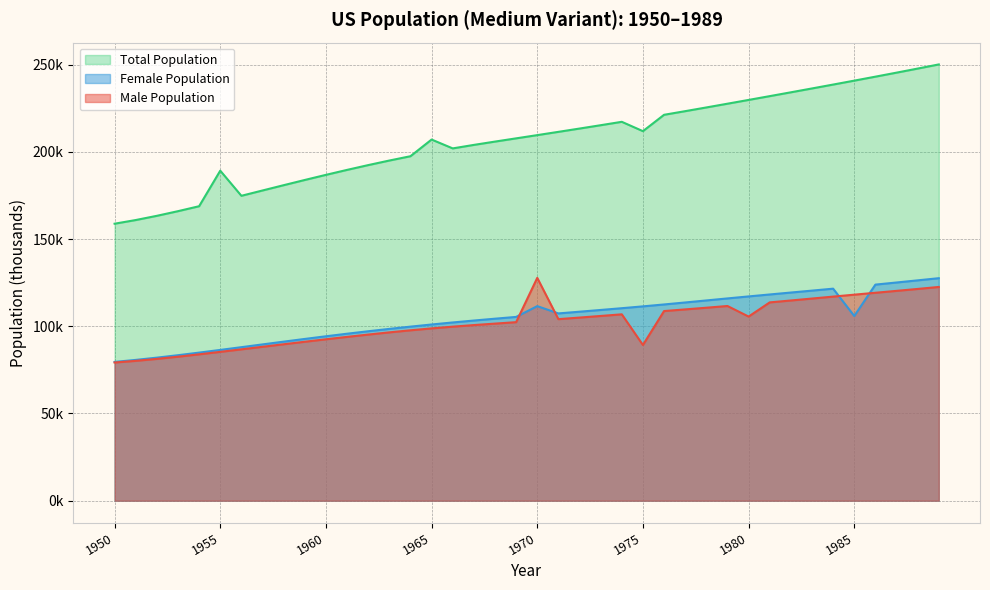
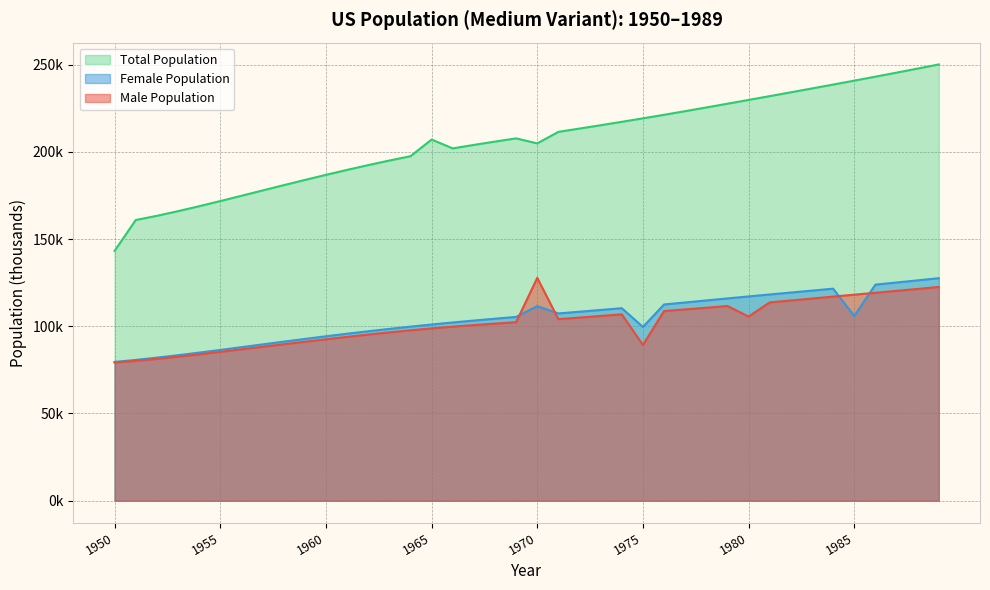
Total Population, 1950: 159000 -> 143000
Total Population, 1955: 189000 -> 172000
Total Population, 1970: 210000 -> 205000
Total Population, 1975: 212000 -> 219000
Female Population, 1975: 111000 -> 100000
